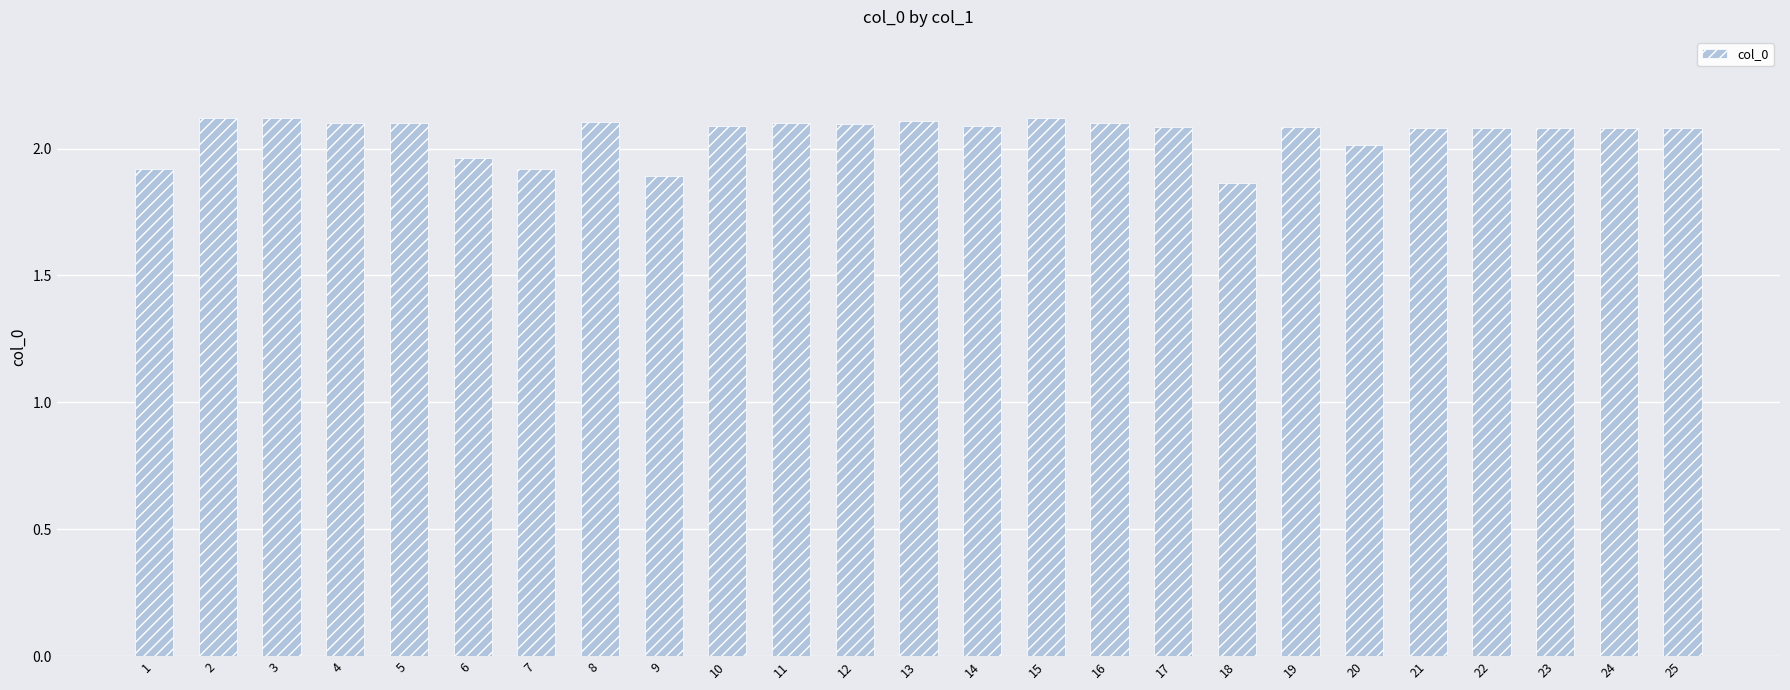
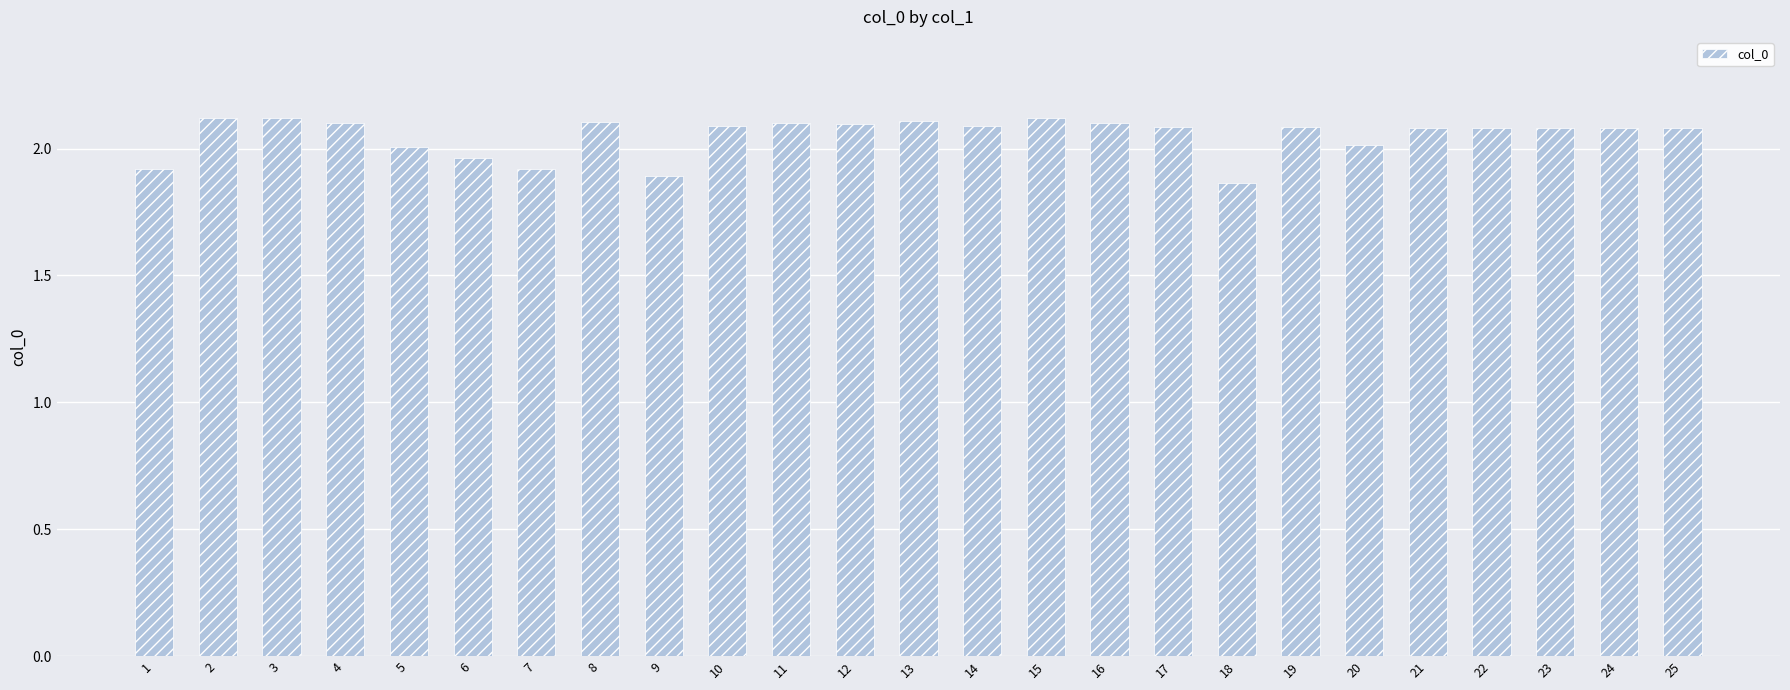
5: 2.10 -> 2.00
